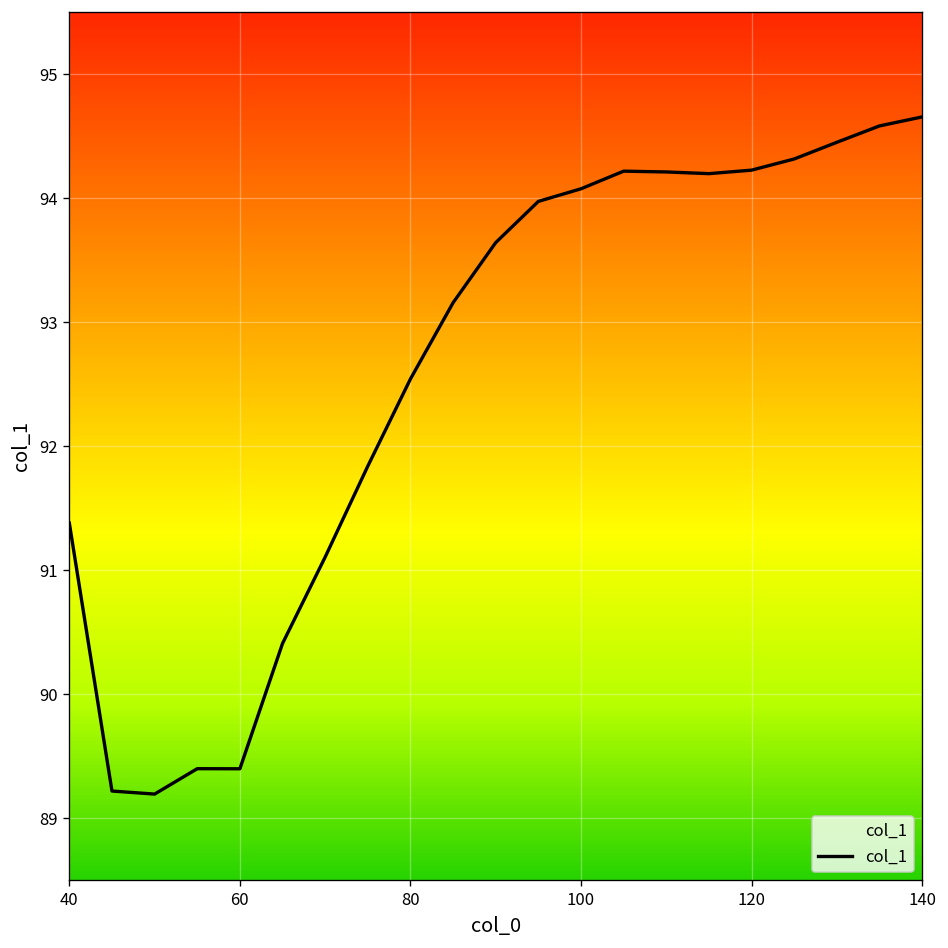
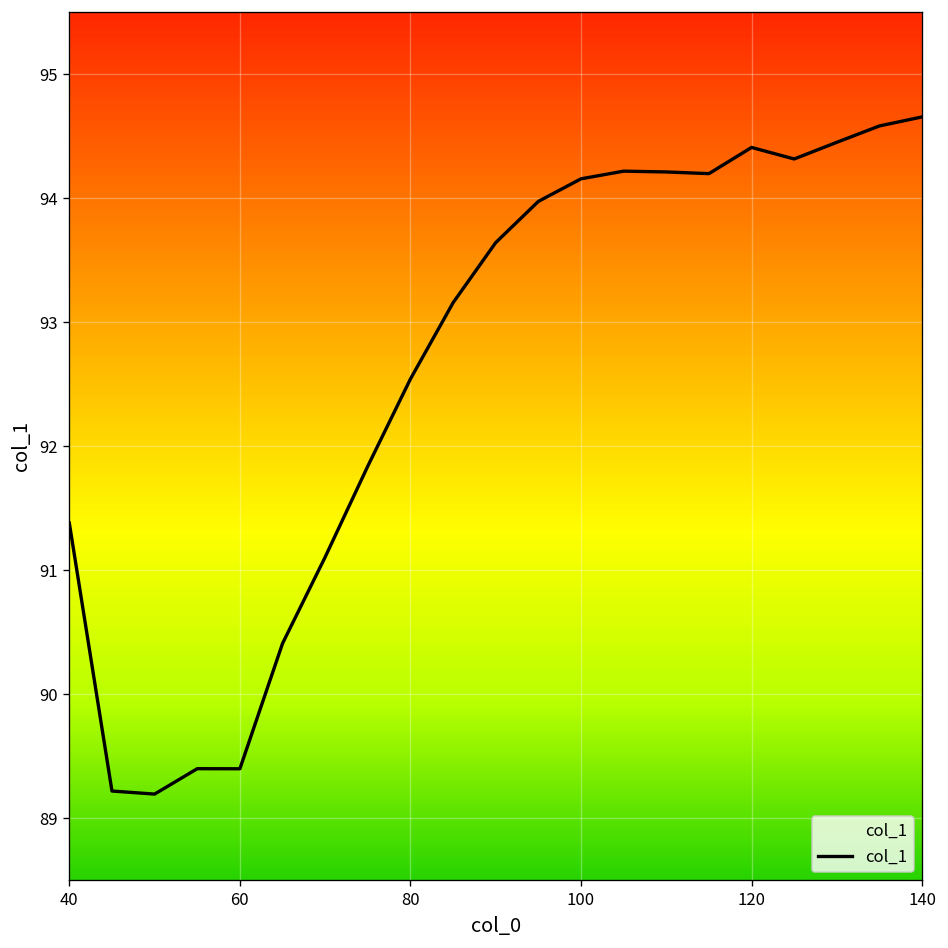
100: 94.08 -> 94.16
120: 94.23 -> 94.41
